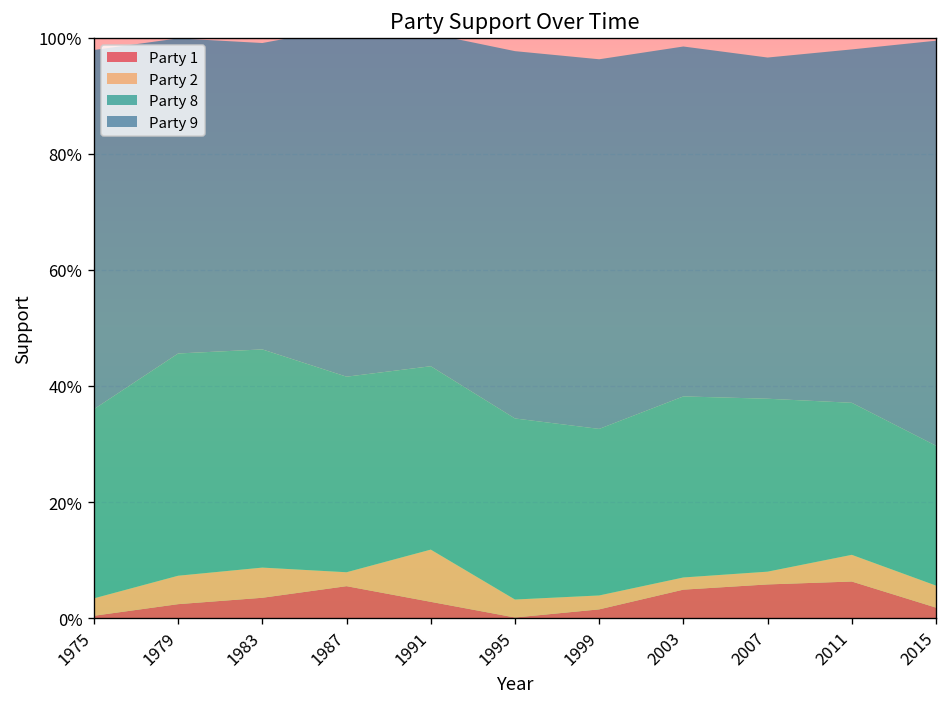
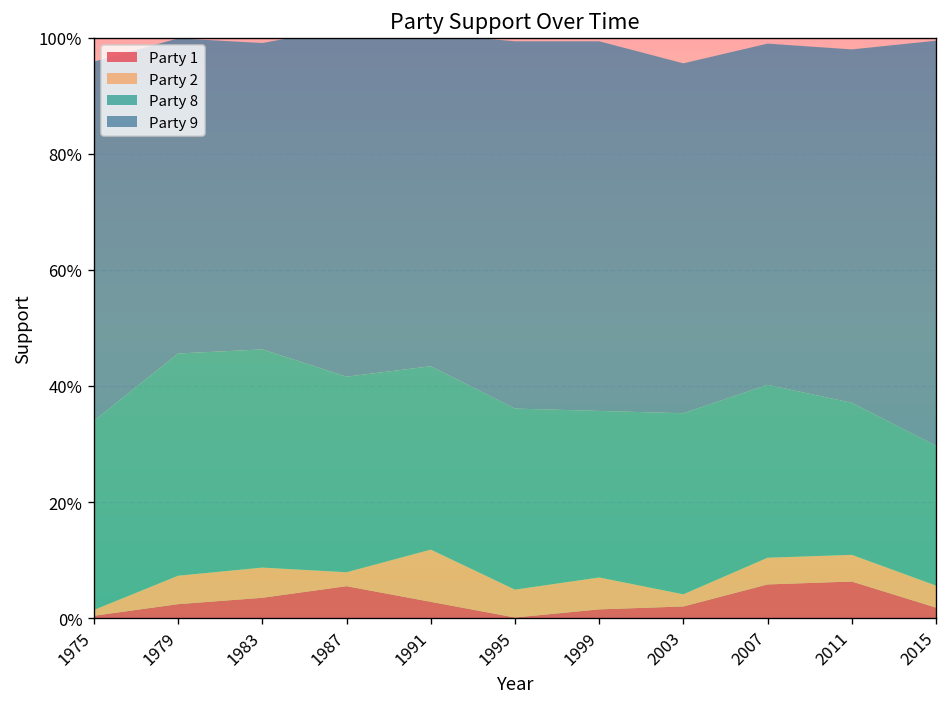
Party 2, 1975: 3% -> 1%
Party 2, 1995: 3% -> 5%
Party 2, 1999: 2% -> 6%
Party 1, 2003: 5% -> 2%
Party 2, 2007: 2% -> 5%
